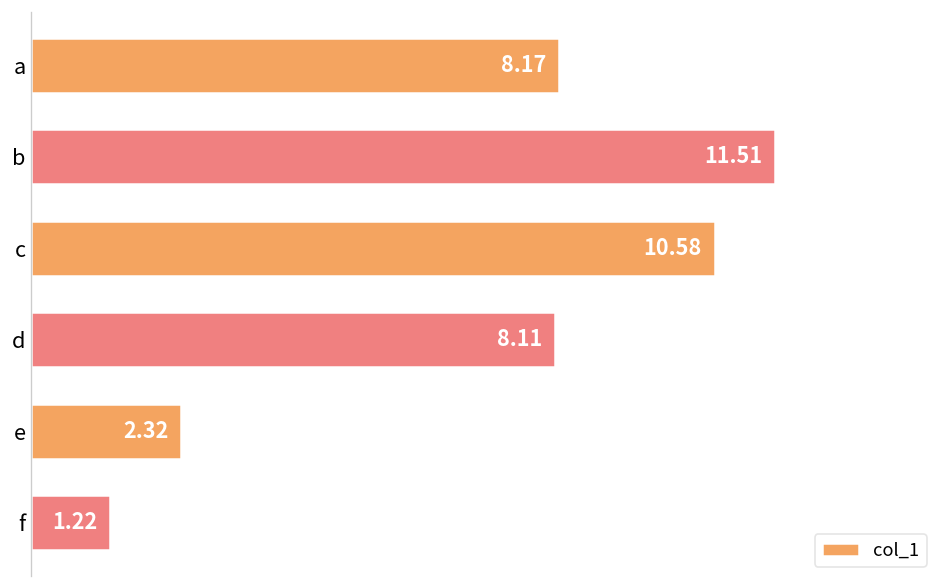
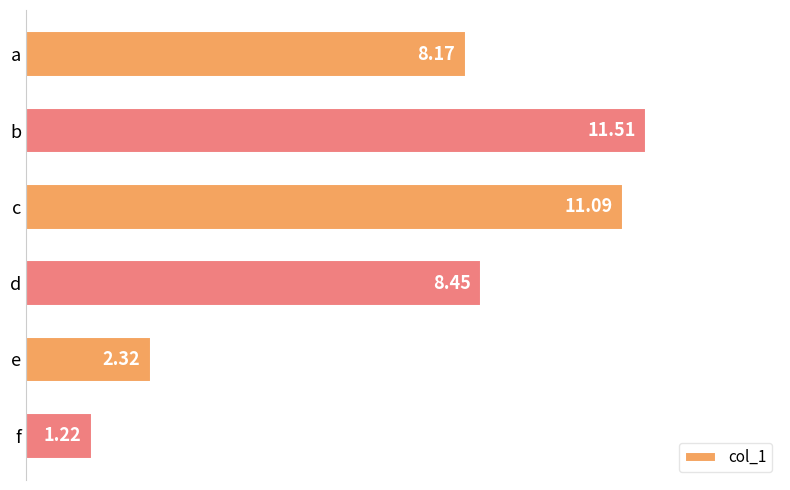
c: 10.58 -> 11.09
d: 8.11 -> 8.45
